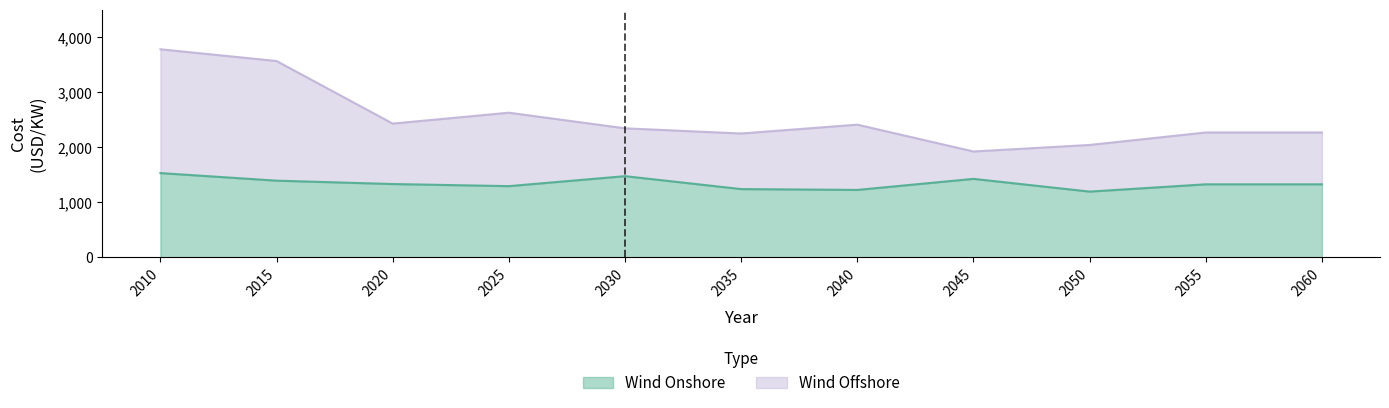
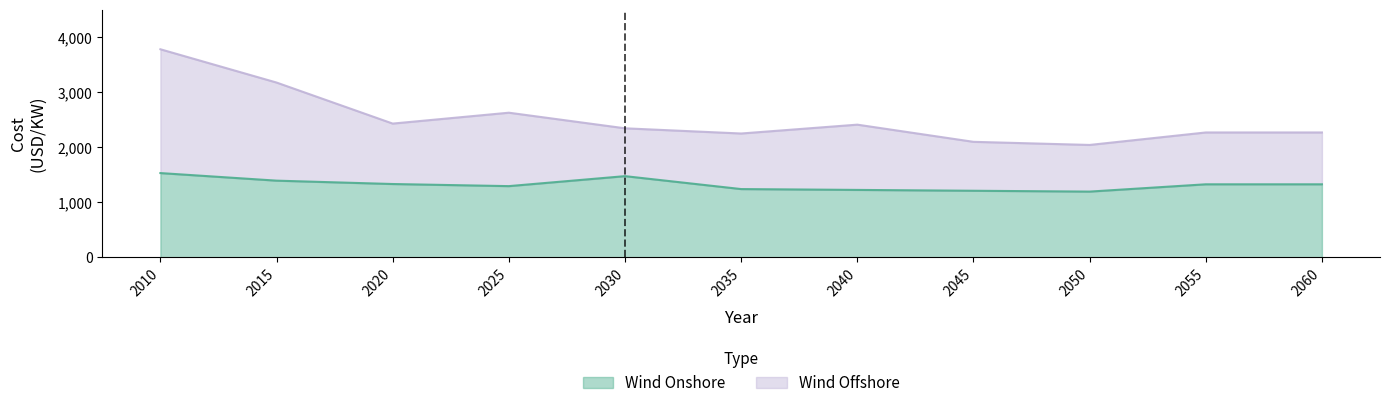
Wind Offshore, 2015: 3,600 -> 3,200
Wind Onshore, 2045: 1,400 -> 1,200
Wind Offshore, 2045: 1,900 -> 2,100
